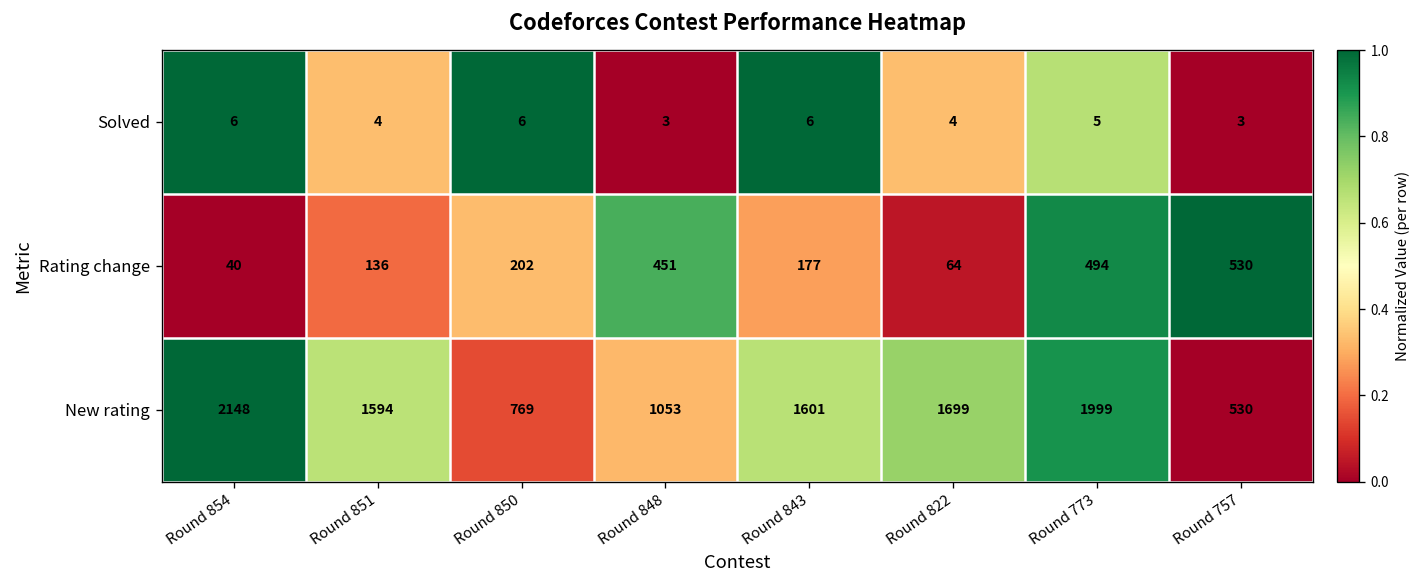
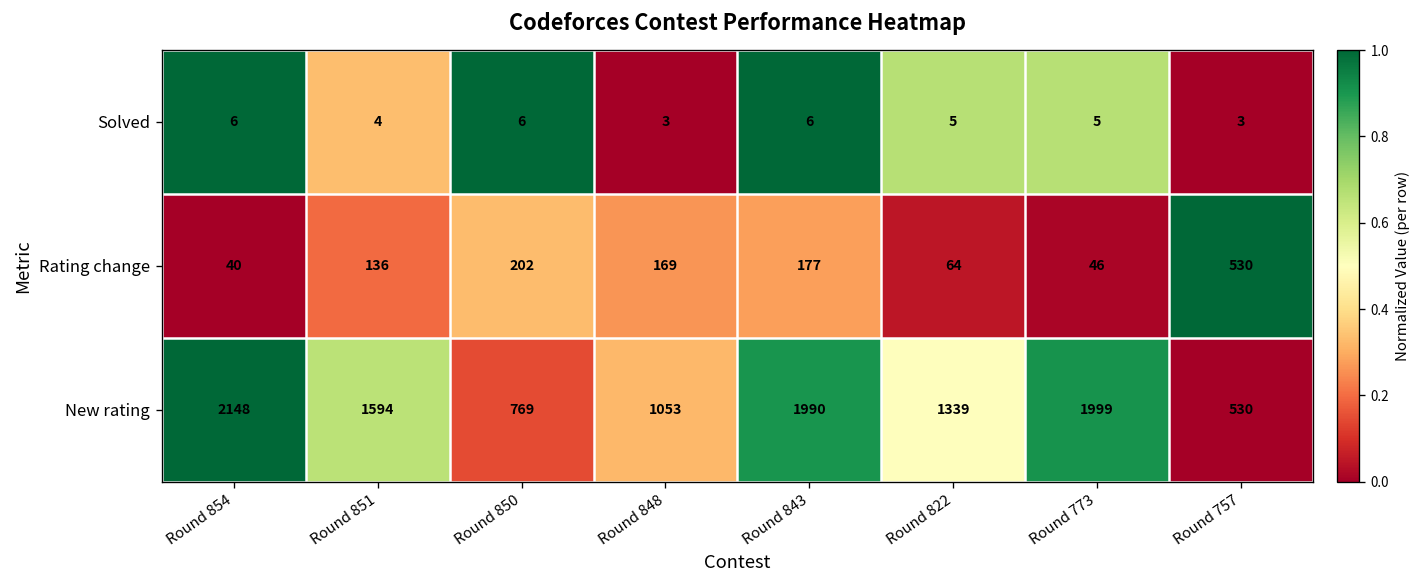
Solved, Round 822: 4 -> 5
Rating change, Round 848: 451 -> 169
Rating change, Round 773: 494 -> 46
New rating, Round 843: 1601 -> 1990
New rating, Round 822: 1699 -> 1339
